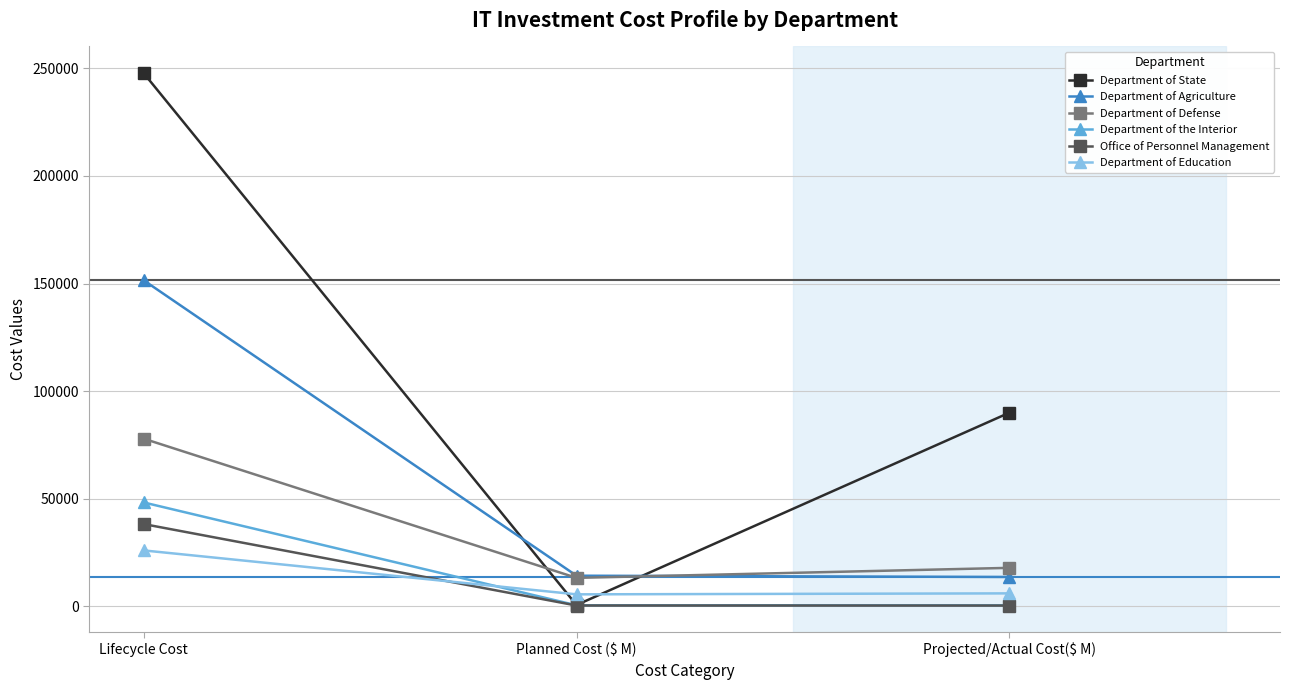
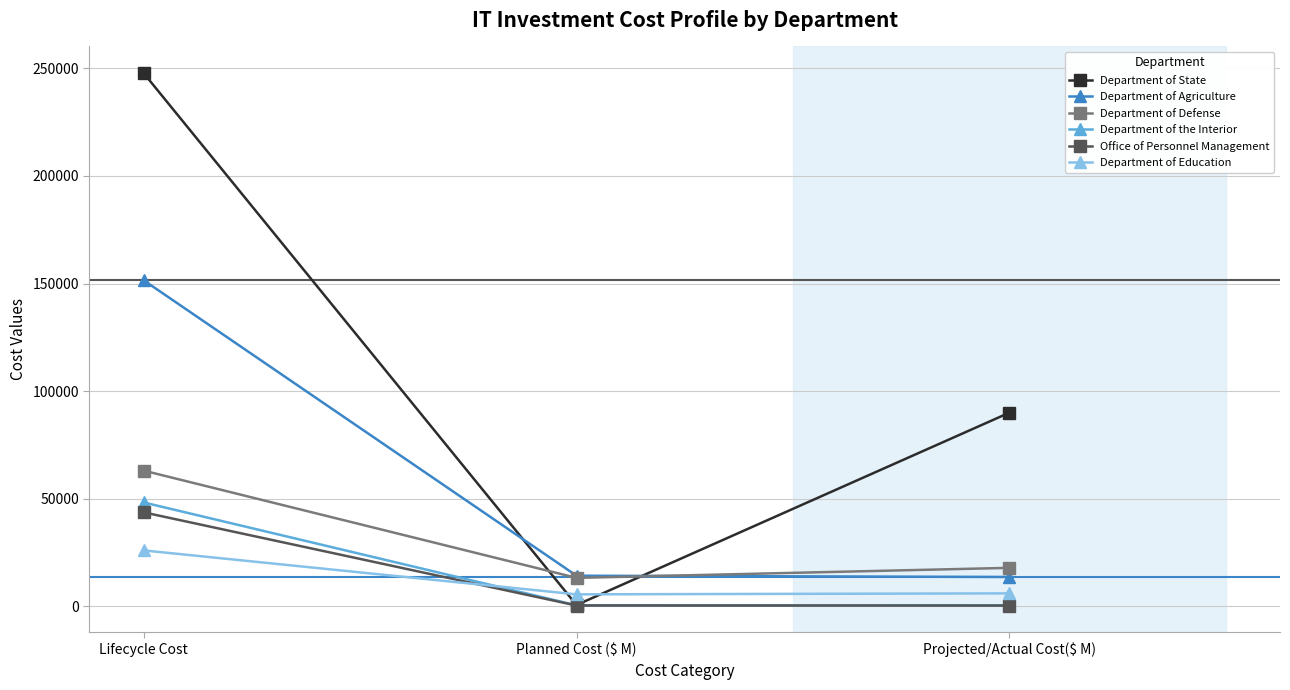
Department of Defense, Lifecycle Cost: 78000 -> 63000
Office of Personnel Management, Lifecycle Cost: 38000 -> 44000
